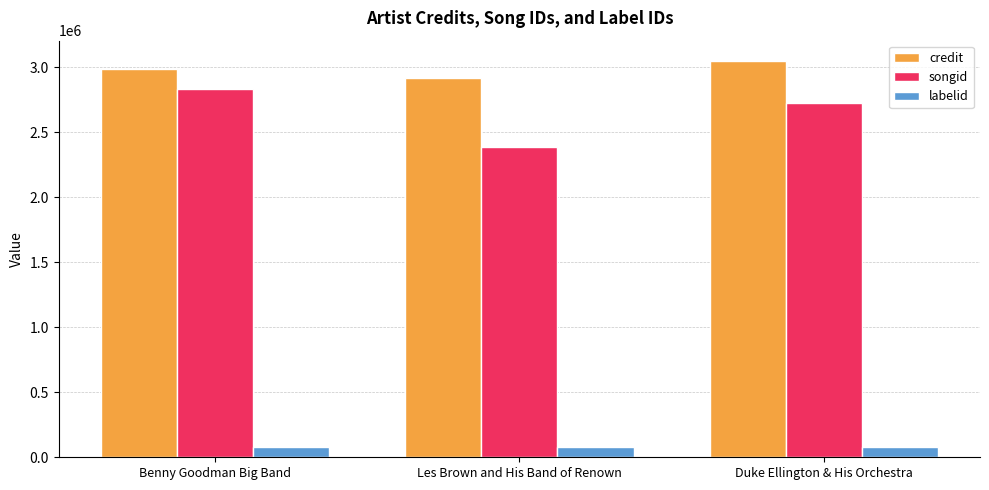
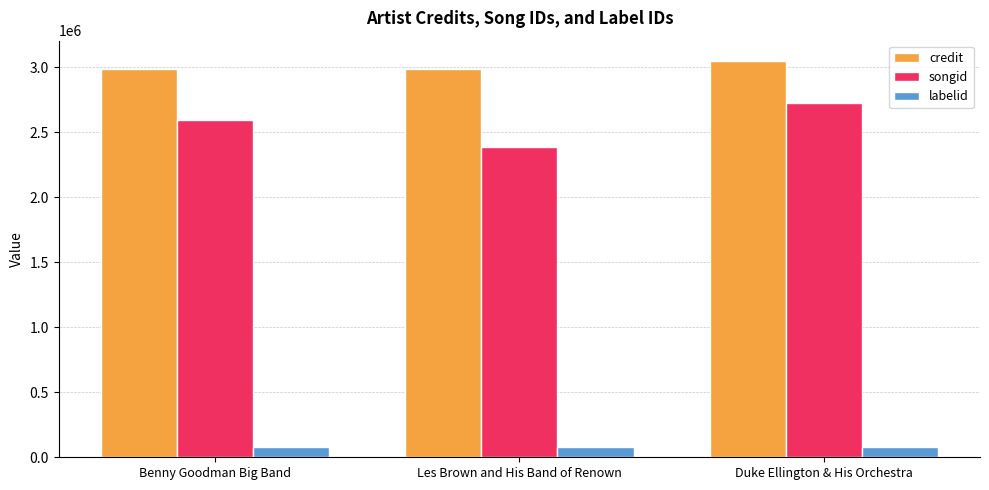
songid, Benny Goodman Big Band: 2830000 -> 2590000
credit, Les Brown and His Band of Renown: 2920000 -> 2990000
